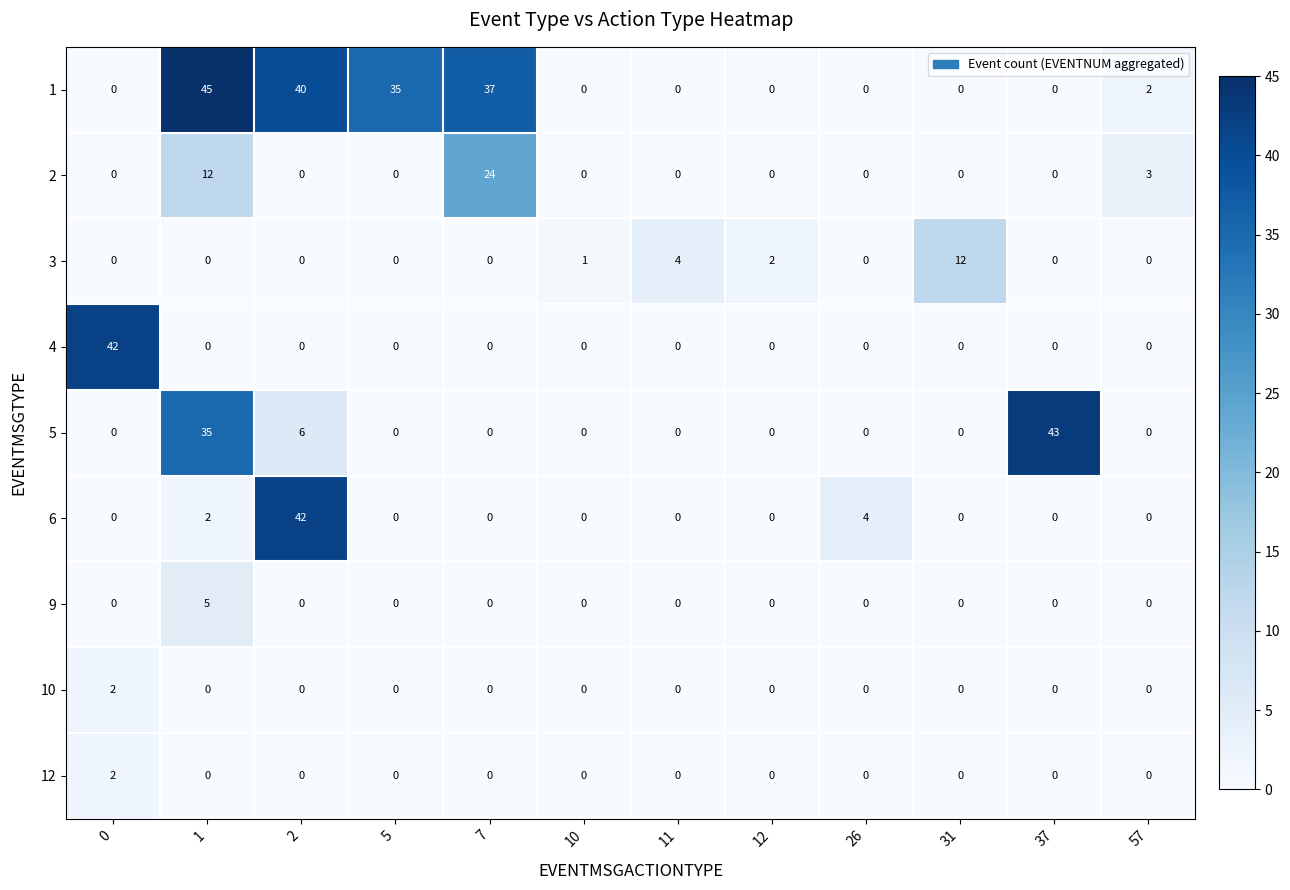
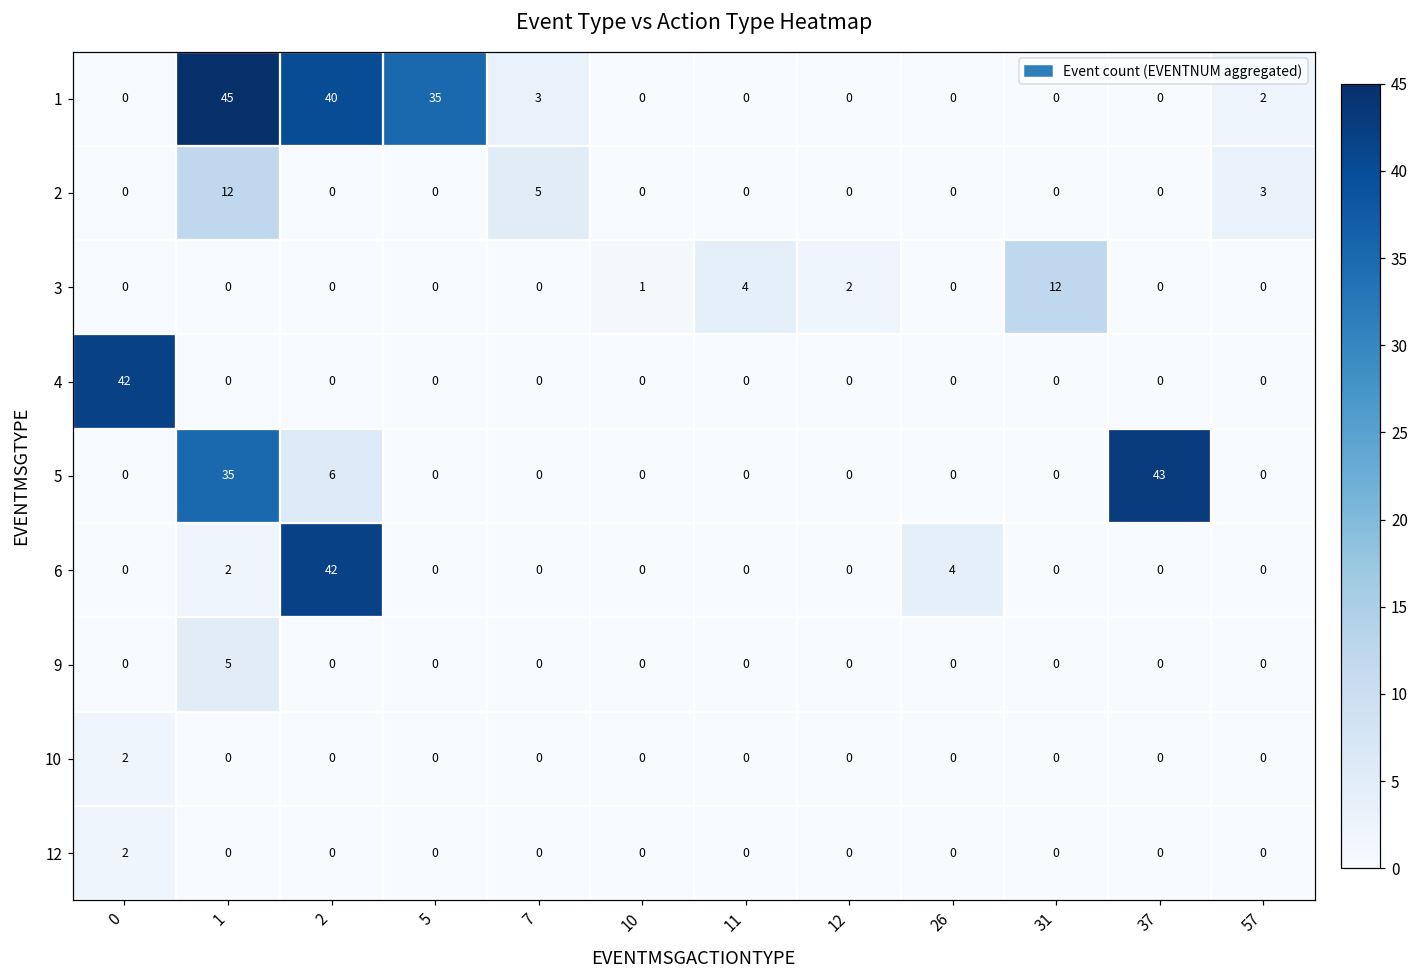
1, 7: 37 -> 3
2, 7: 24 -> 5
